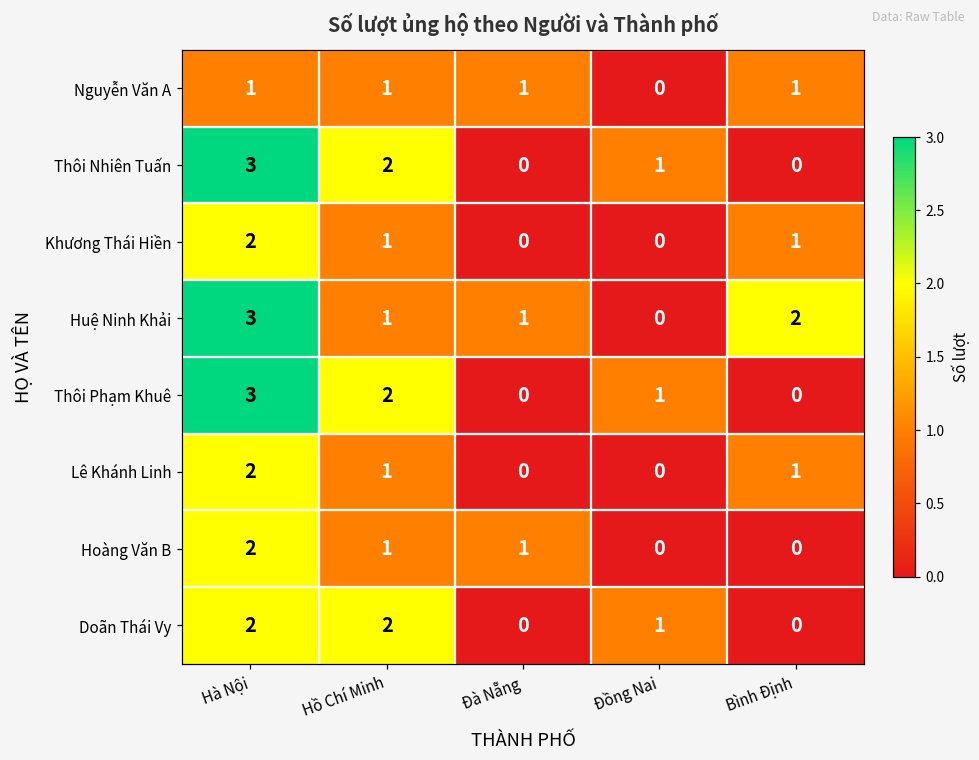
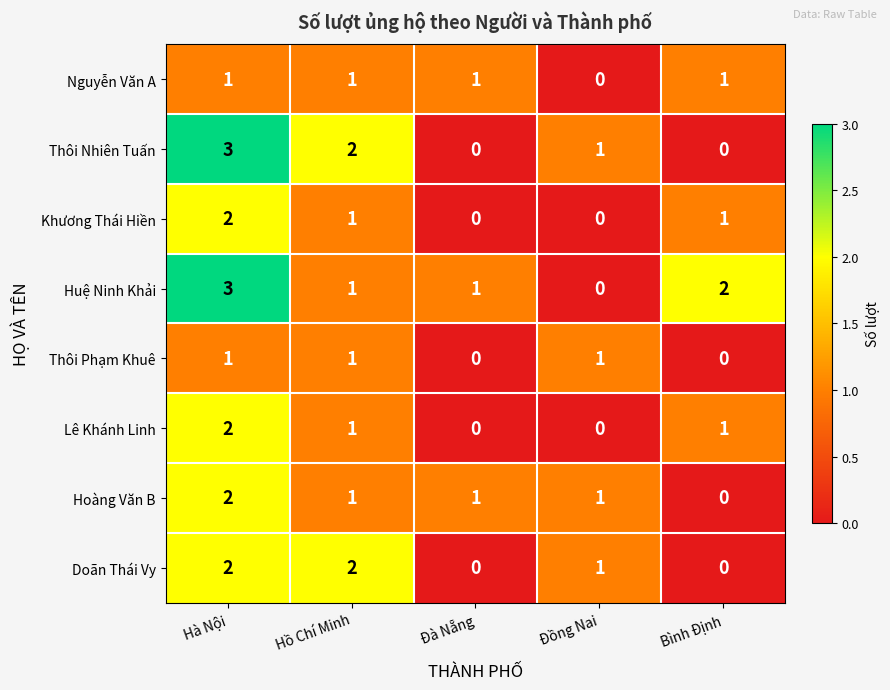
Thôi Phạm Khuê, Hà Nội: 3 -> 1
Thôi Phạm Khuê, Hồ Chí Minh: 2 -> 1
Hoàng Văn B, Đồng Nai: 0 -> 1
